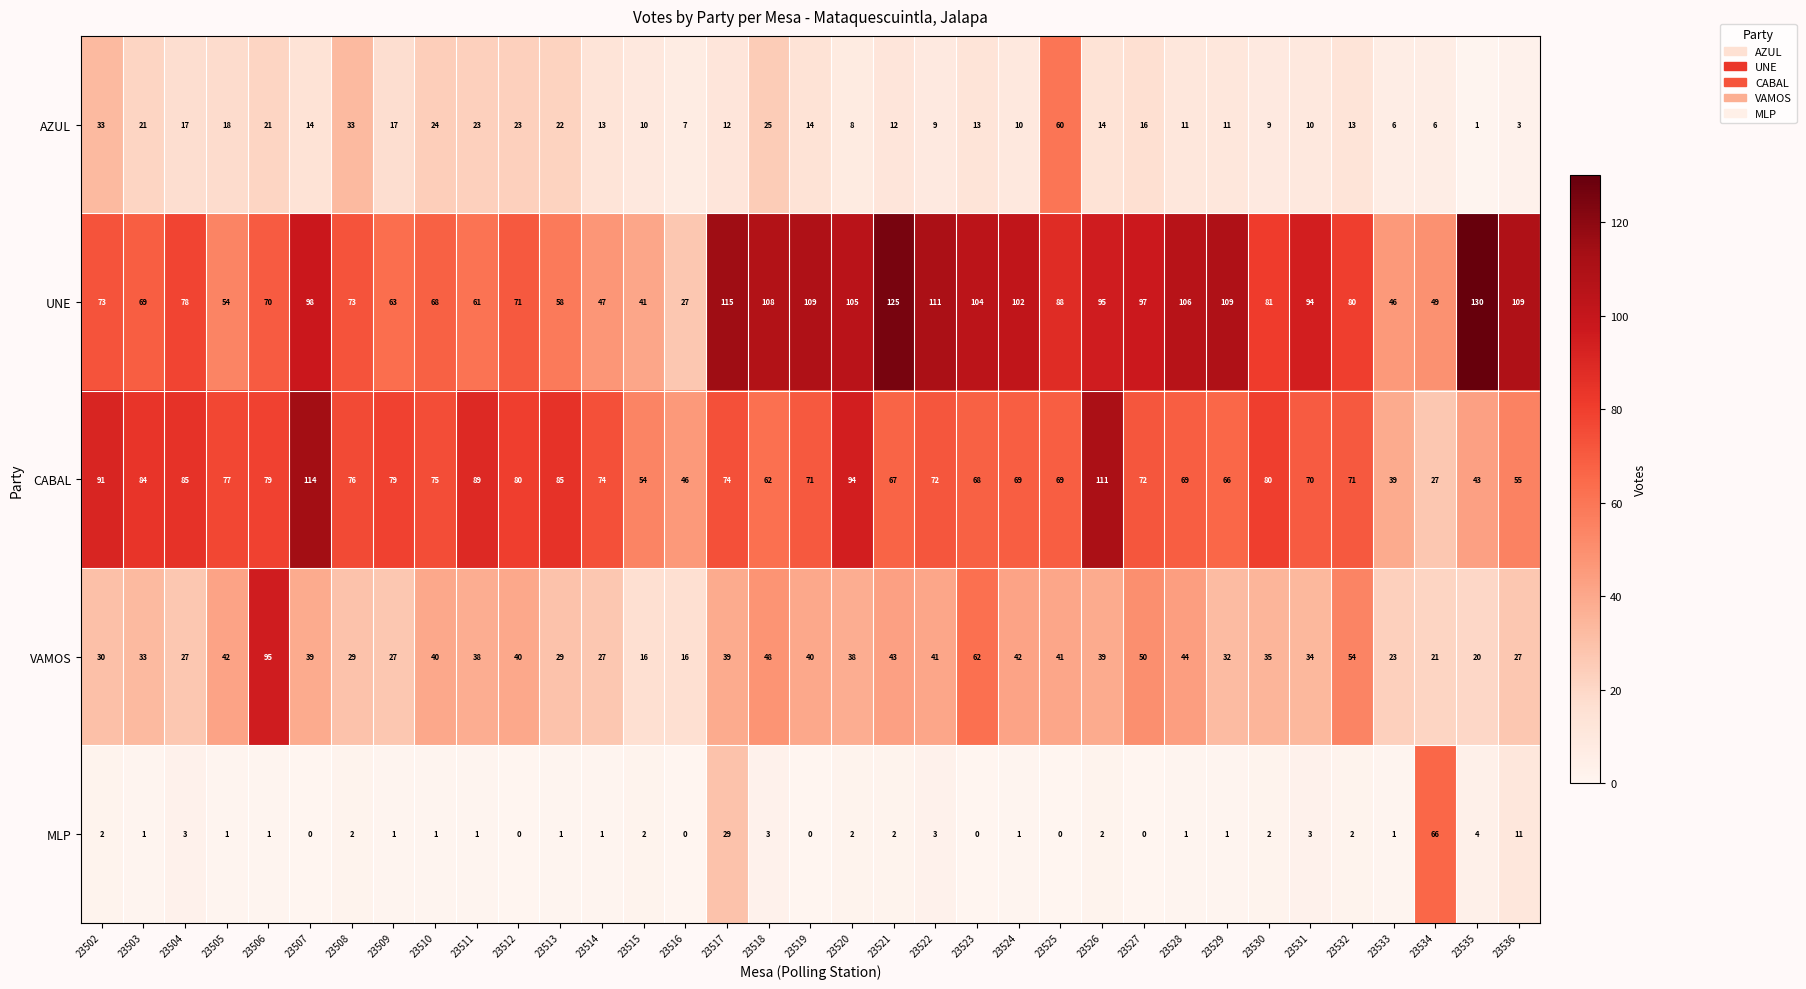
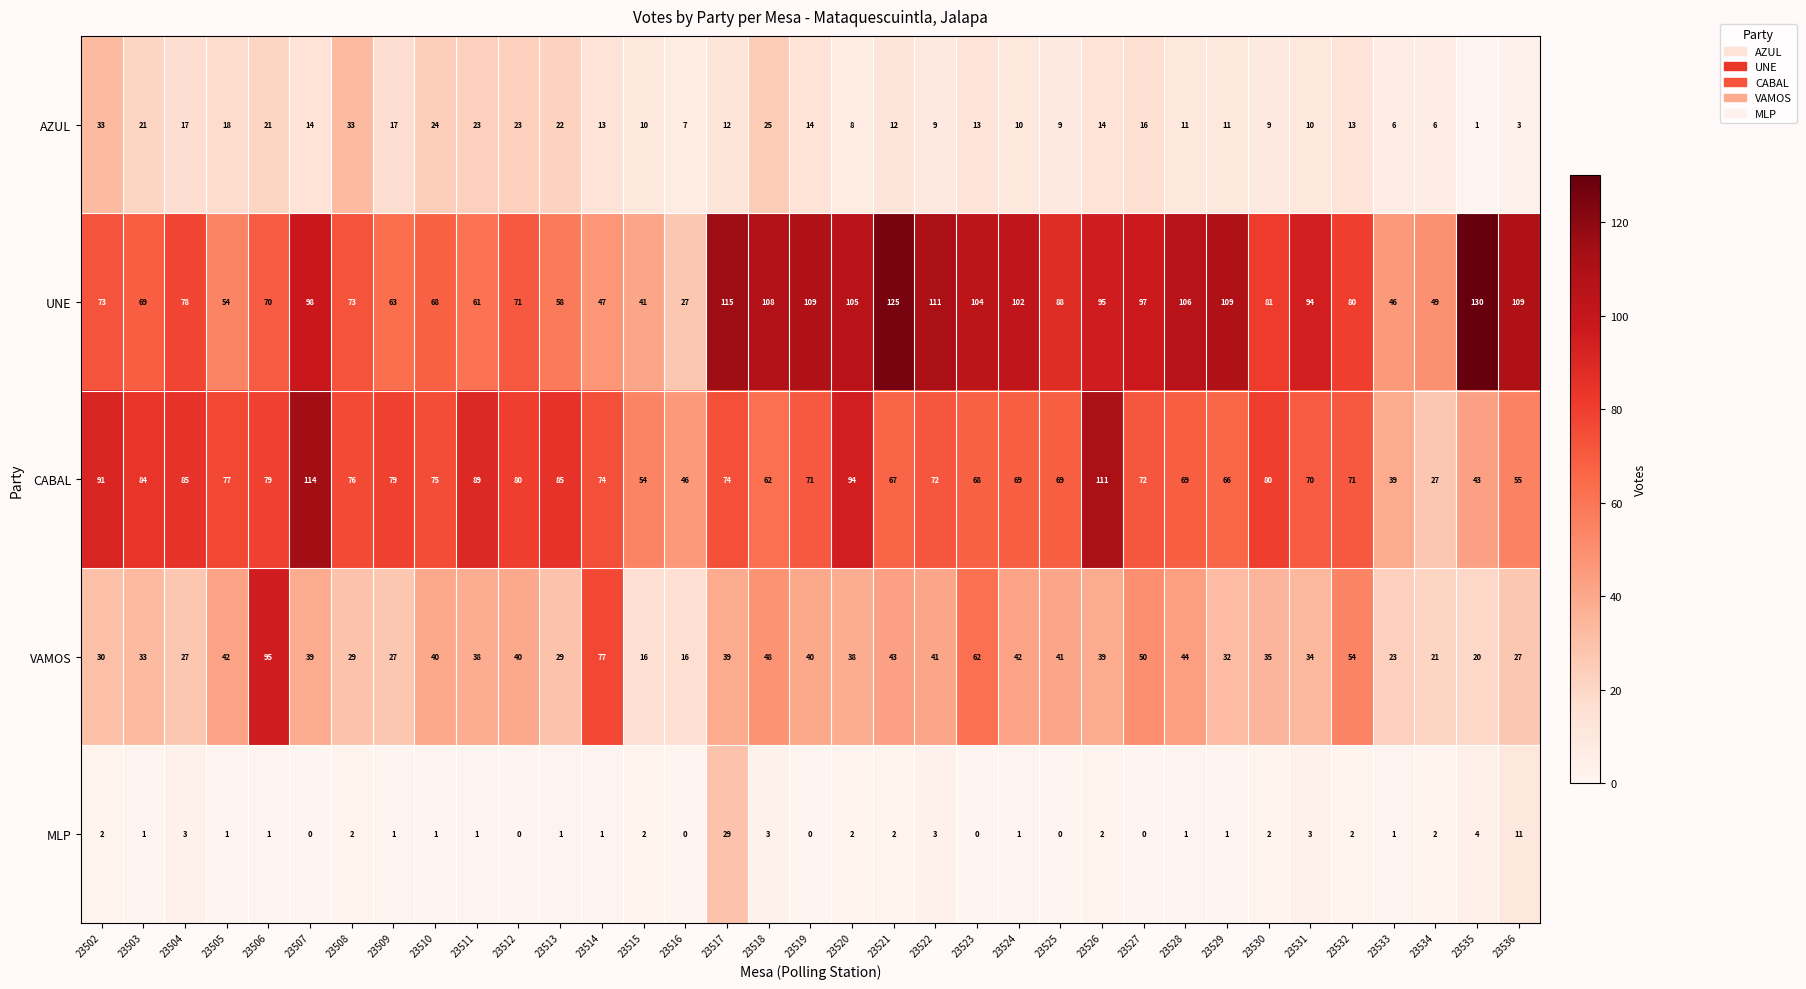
AZUL, 23525: 60 -> 9
VAMOS, 23514: 27 -> 77
MLP, 23534: 66 -> 2
